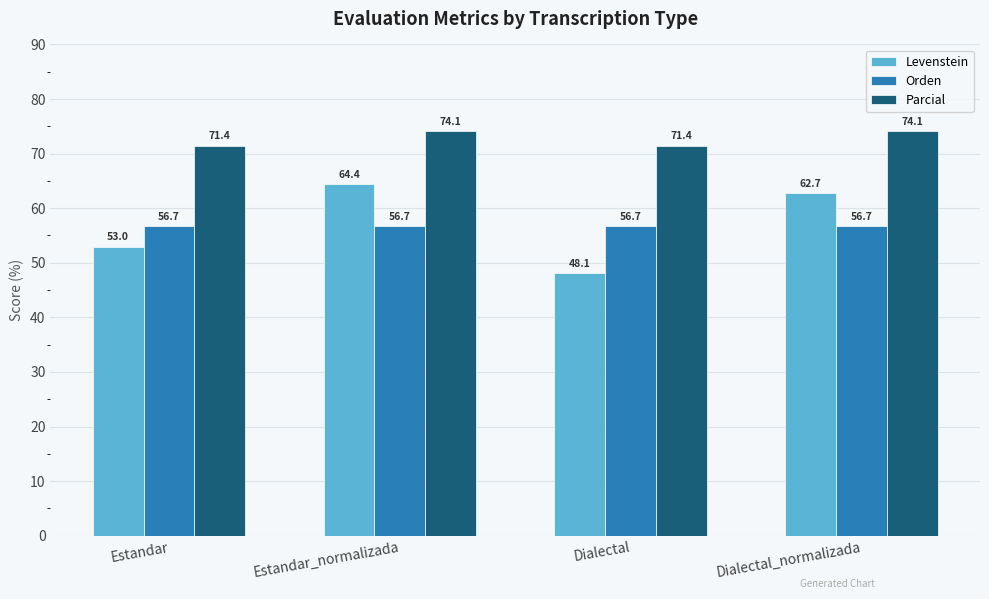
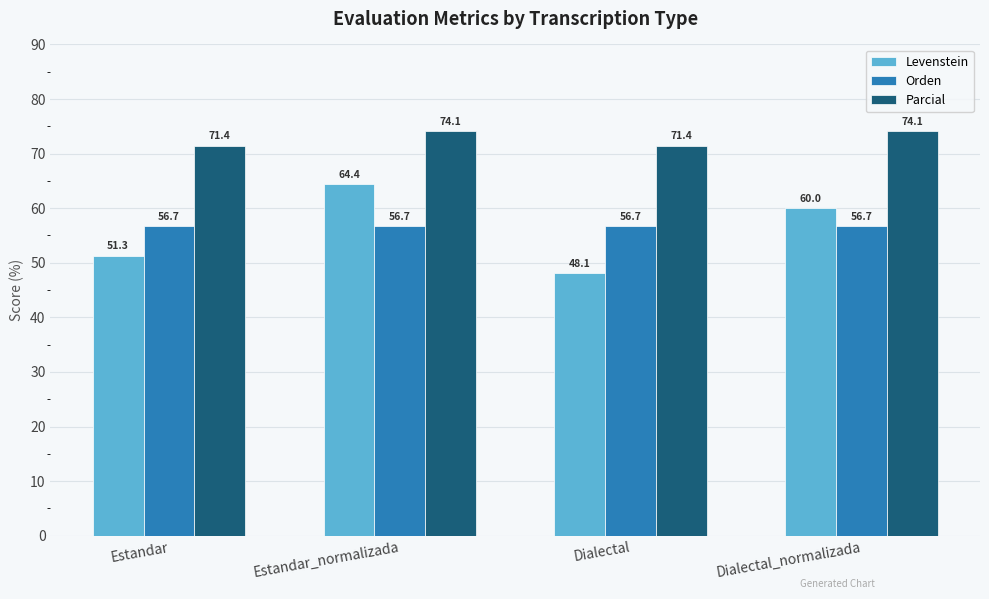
Levenstein, Estandar: 53.0 -> 51.3
Levenstein, Dialectal_normalizada: 62.7 -> 60.0
